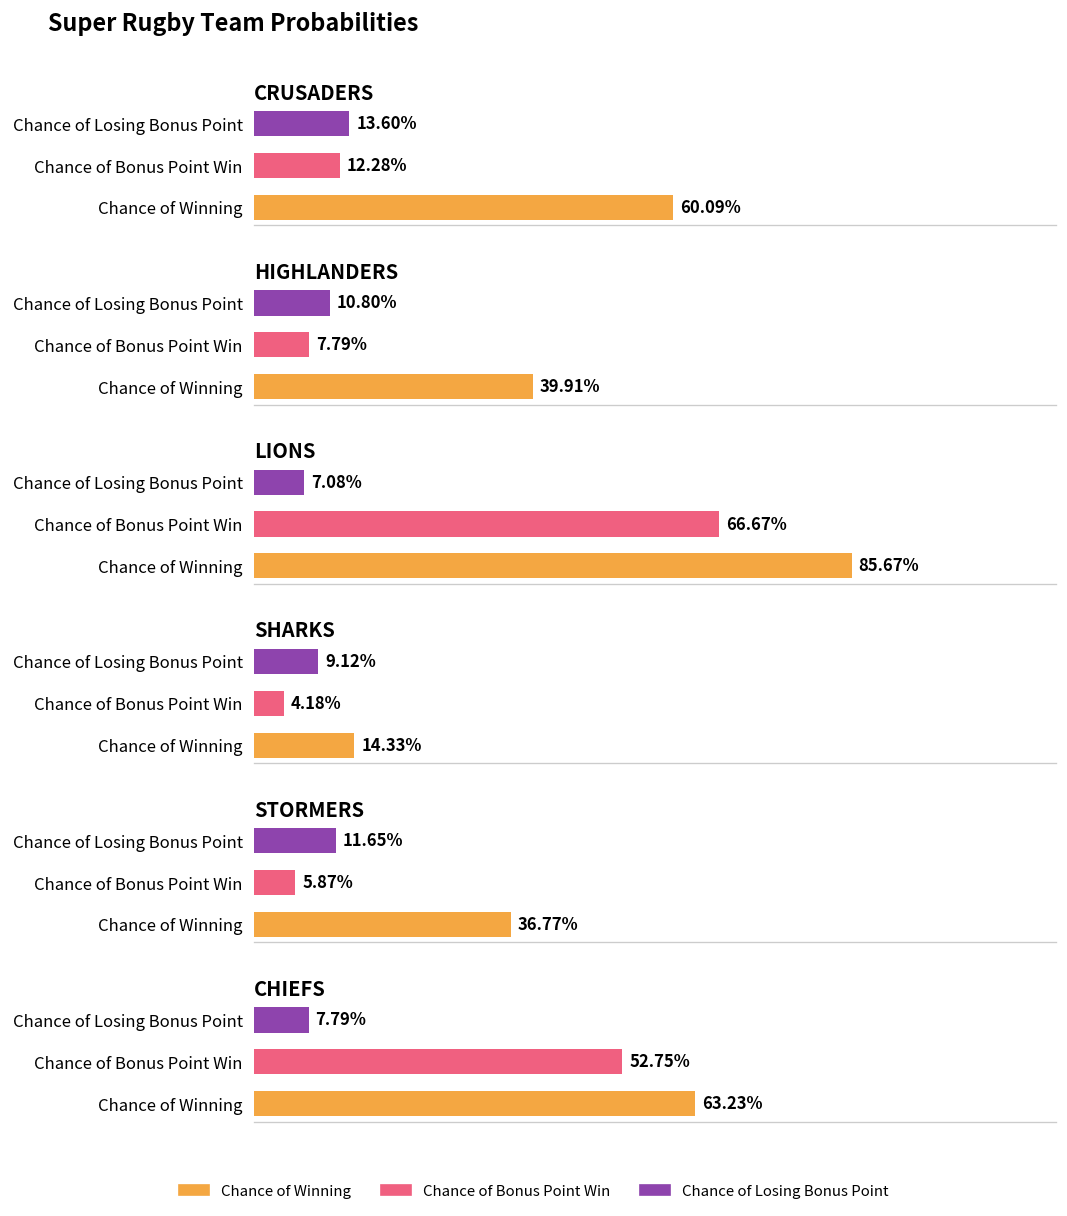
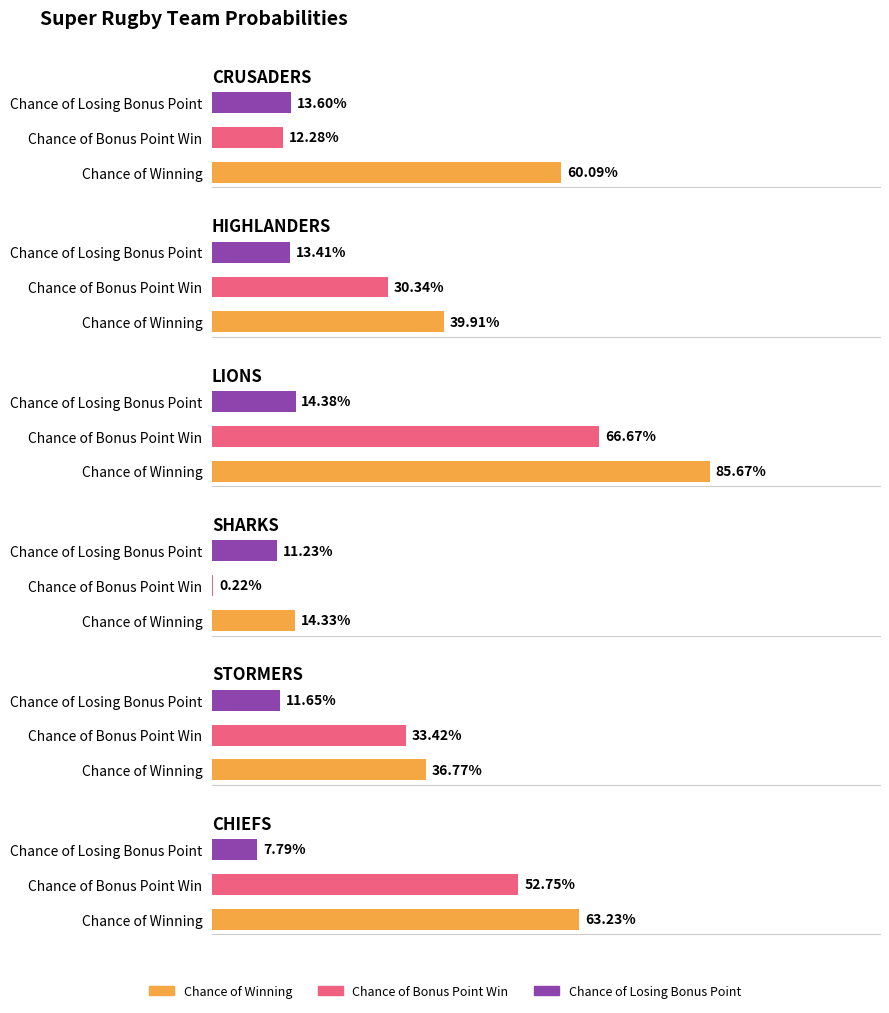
HIGHLANDERS, Chance of Losing Bonus Point: 10.80% -> 13.41%
HIGHLANDERS, Chance of Bonus Point Win: 7.79% -> 30.34%
LIONS, Chance of Losing Bonus Point: 7.08% -> 14.38%
SHARKS, Chance of Losing Bonus Point: 9.12% -> 11.23%
SHARKS, Chance of Bonus Point Win: 4.18% -> 0.22%
STORMERS, Chance of Bonus Point Win: 5.87% -> 33.42%
